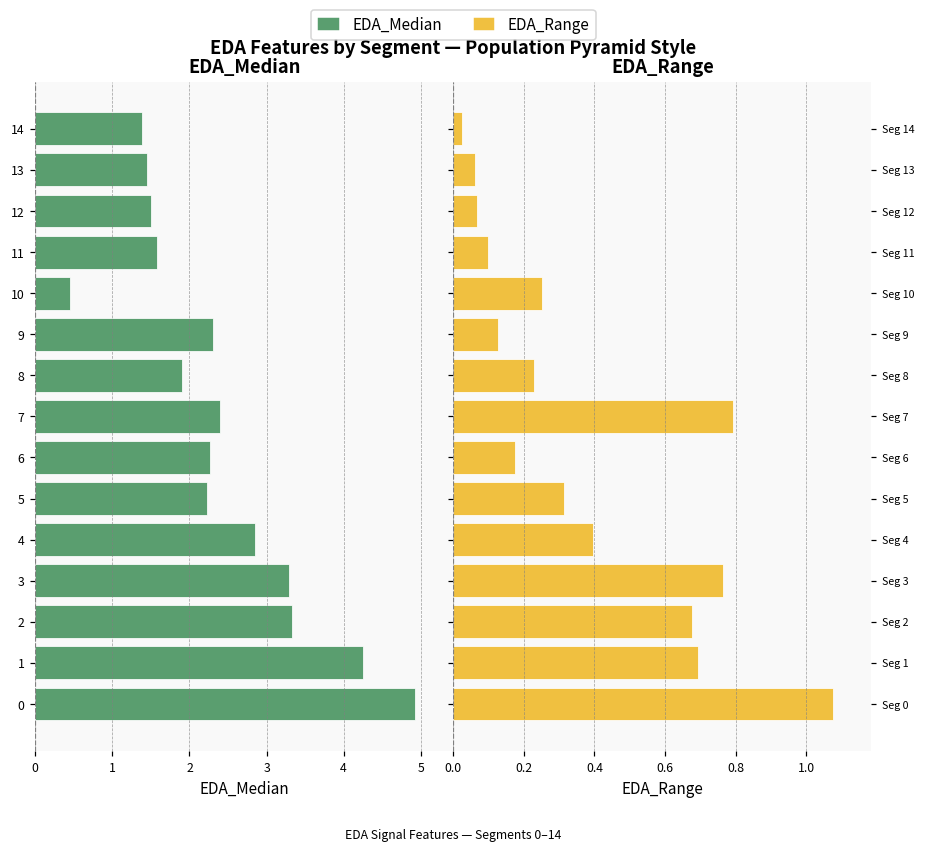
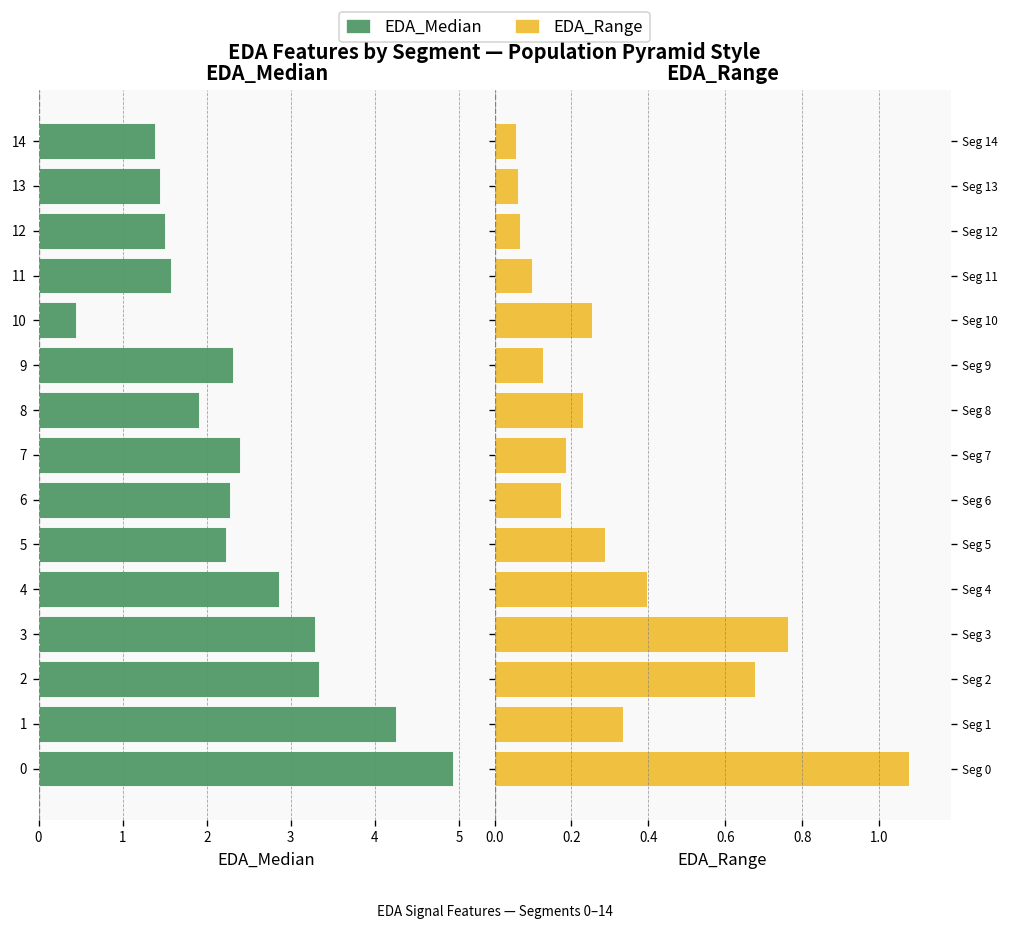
EDA_Range, Seg 14: 0.03 -> 0.06
EDA_Range, Seg 7: 0.79 -> 0.19
EDA_Range, Seg 5: 0.31 -> 0.29
EDA_Range, Seg 1: 0.69 -> 0.33
